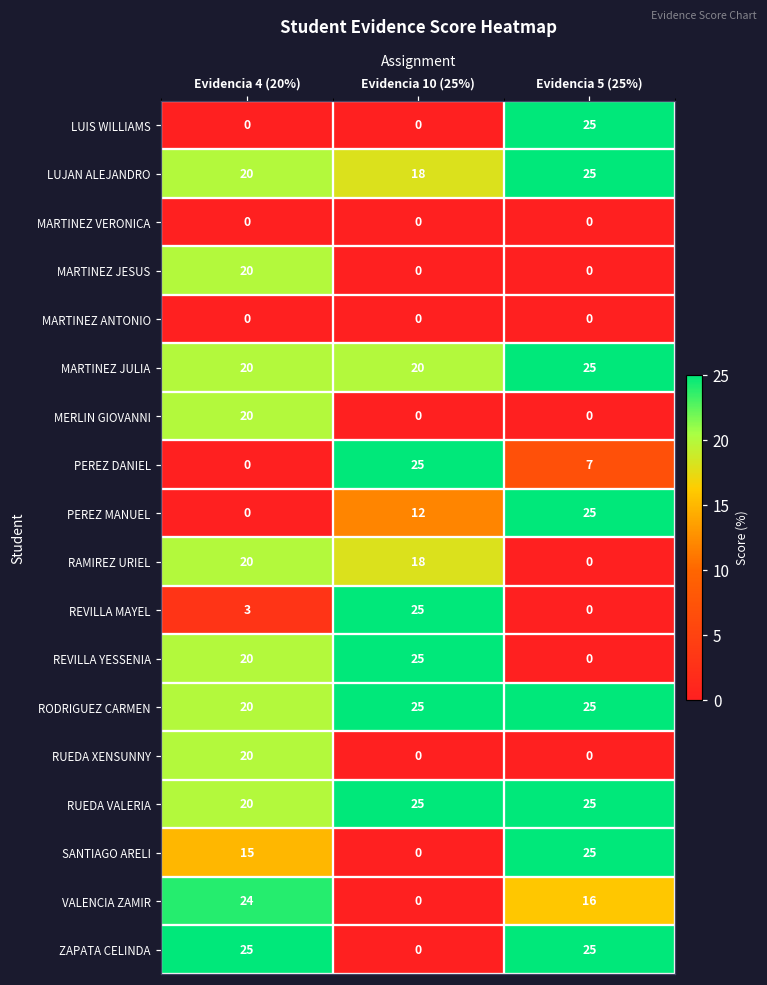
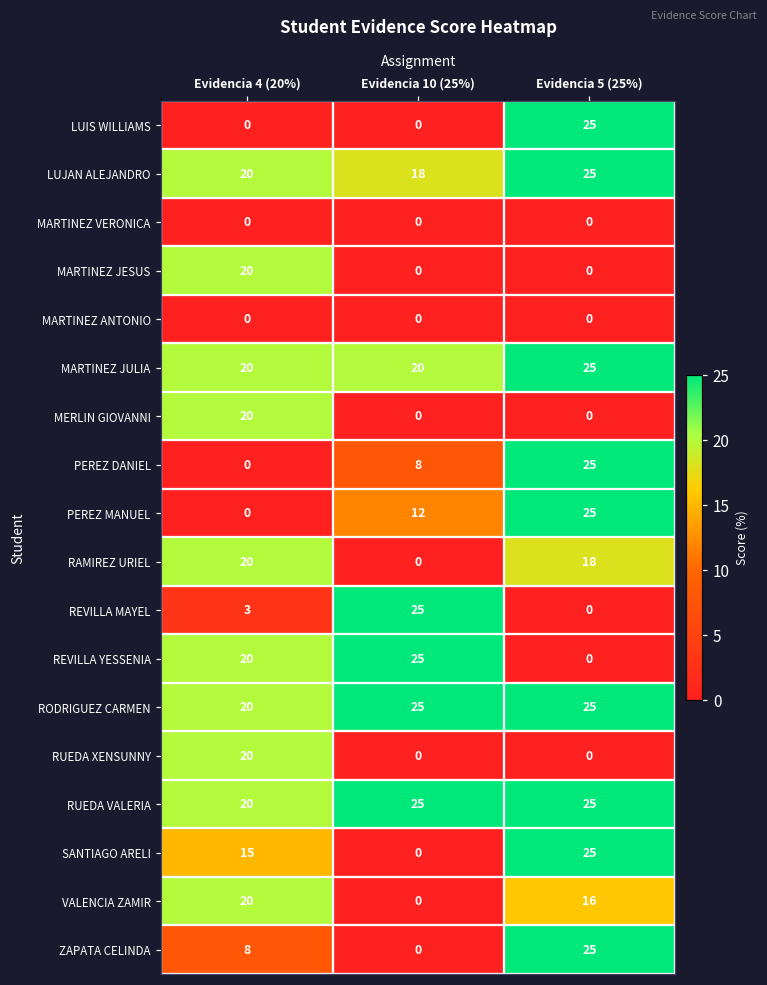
PEREZ DANIEL, Evidencia 10 (25%): 25 -> 8
PEREZ DANIEL, Evidencia 5 (25%): 7 -> 25
RAMIREZ URIEL, Evidencia 10 (25%): 18 -> 0
RAMIREZ URIEL, Evidencia 5 (25%): 0 -> 18
VALENCIA ZAMIR, Evidencia 4 (20%): 24 -> 20
ZAPATA CELINDA, Evidencia 4 (20%): 25 -> 8
